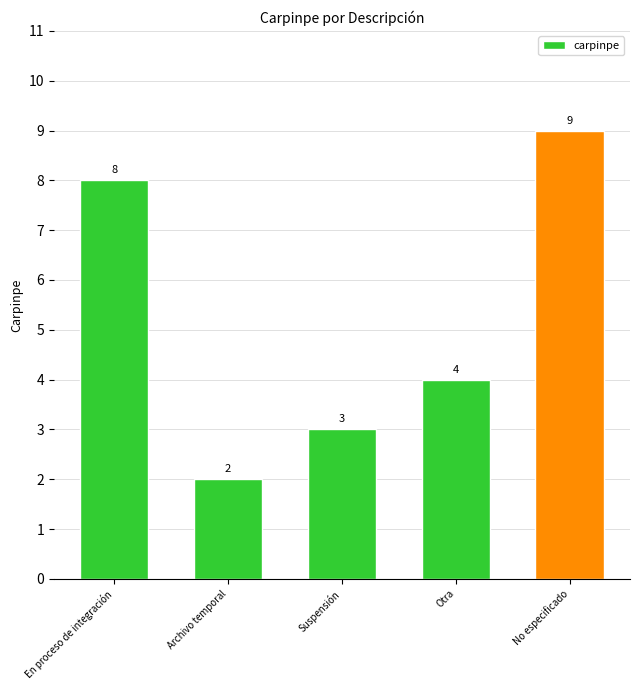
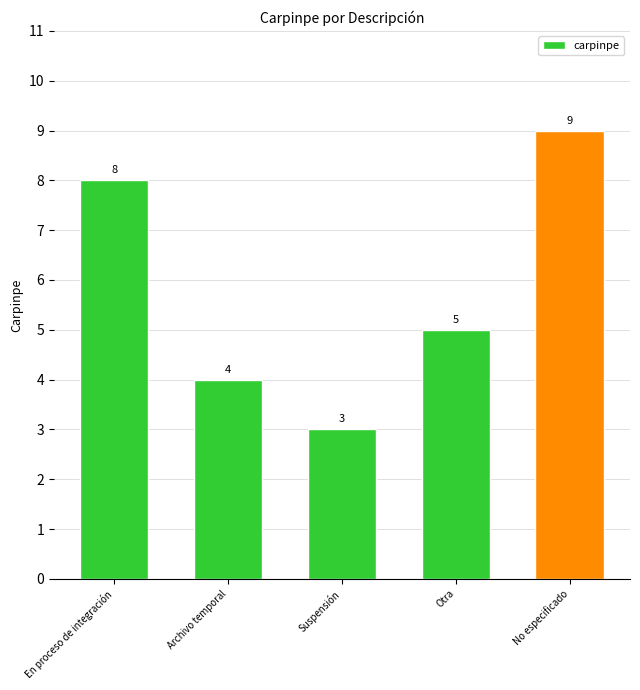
Archivo temporal: 2 -> 4
Otra: 4 -> 5
